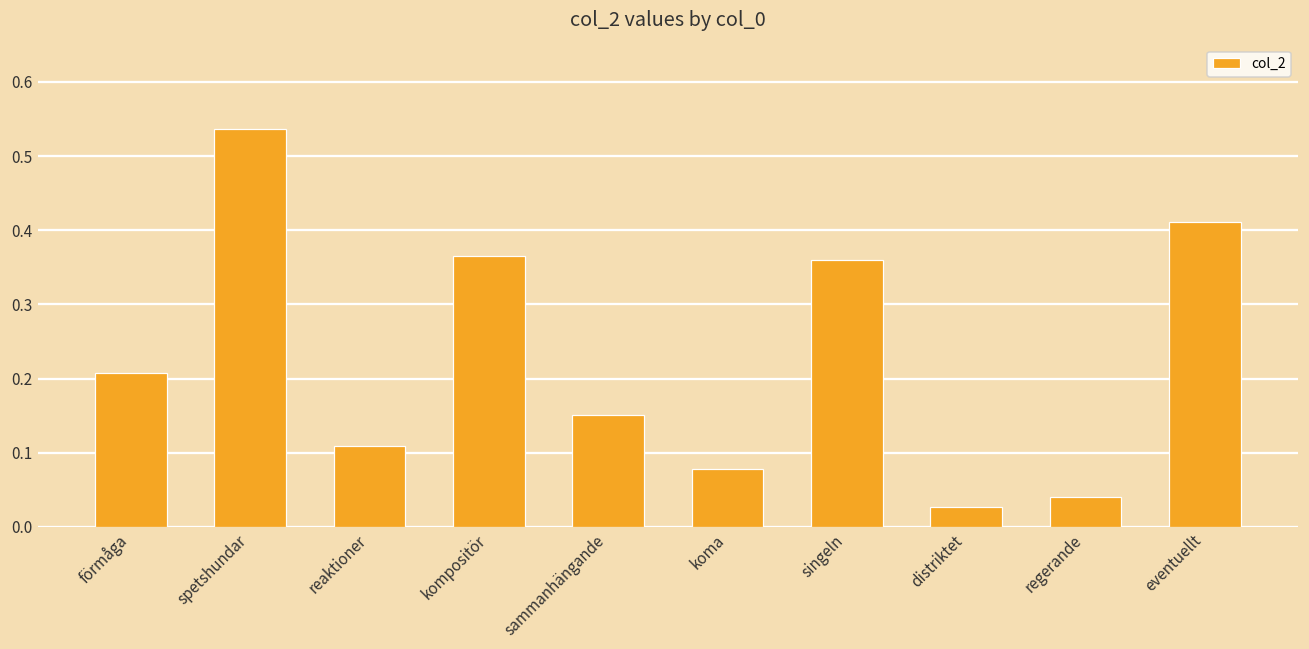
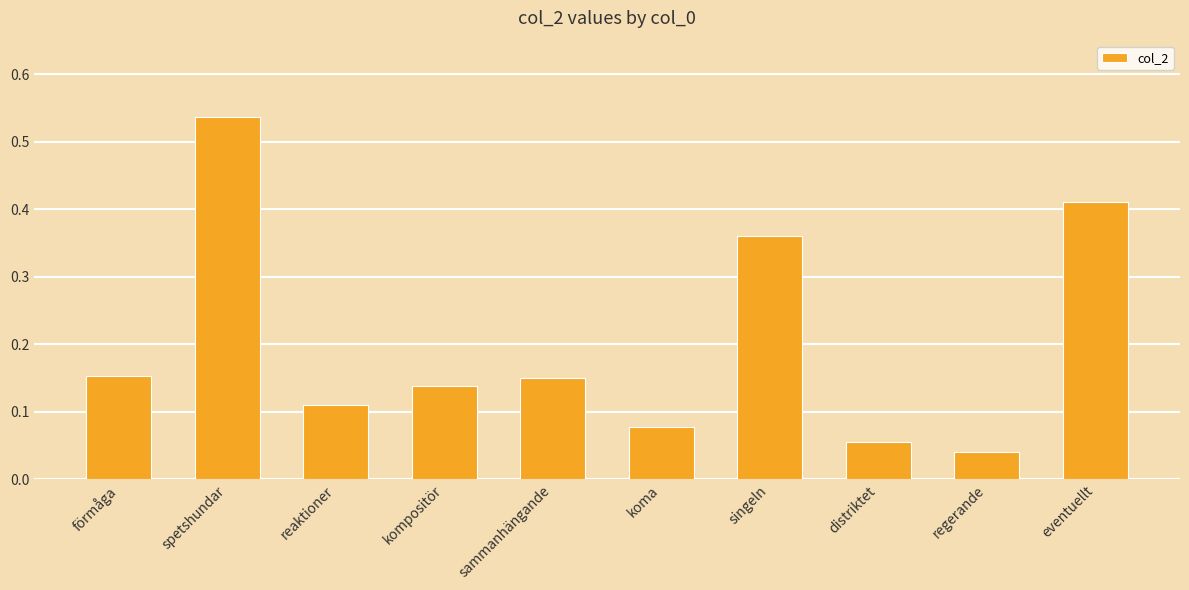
förmåga: 0.21 -> 0.15
kompositör: 0.37 -> 0.14
distriktet: 0.03 -> 0.06
